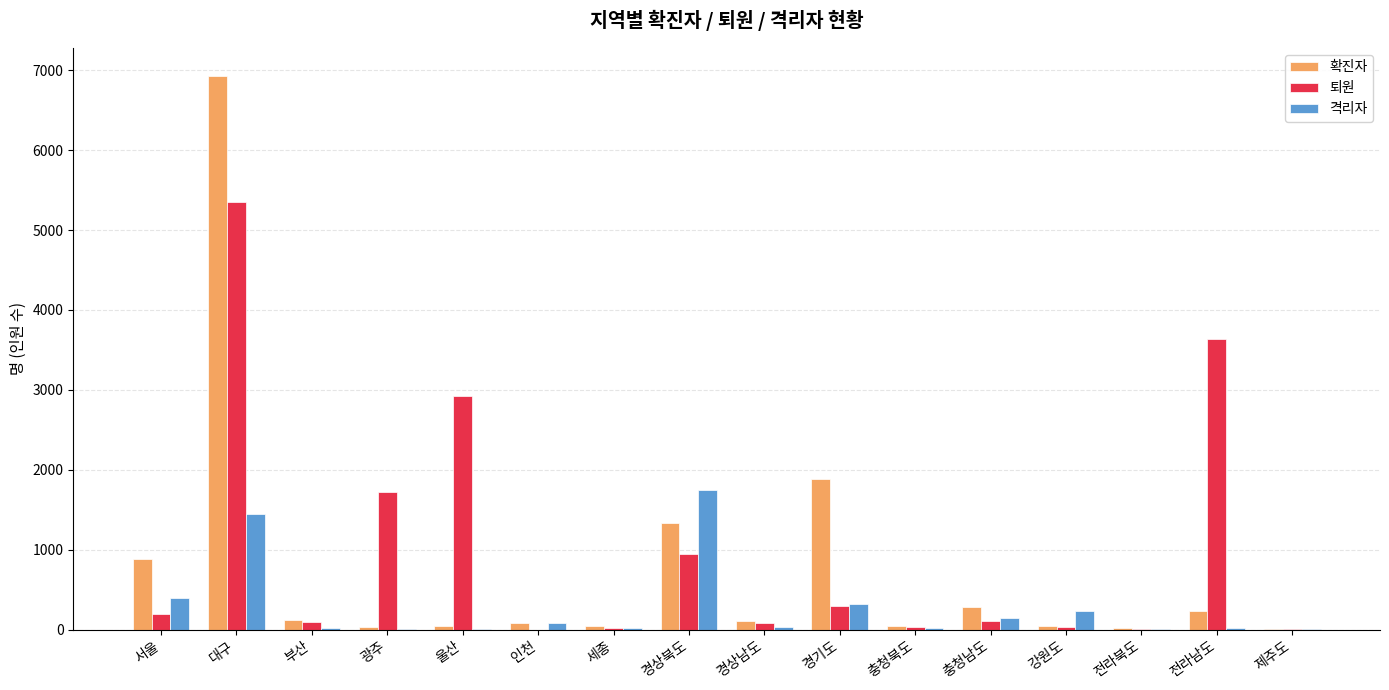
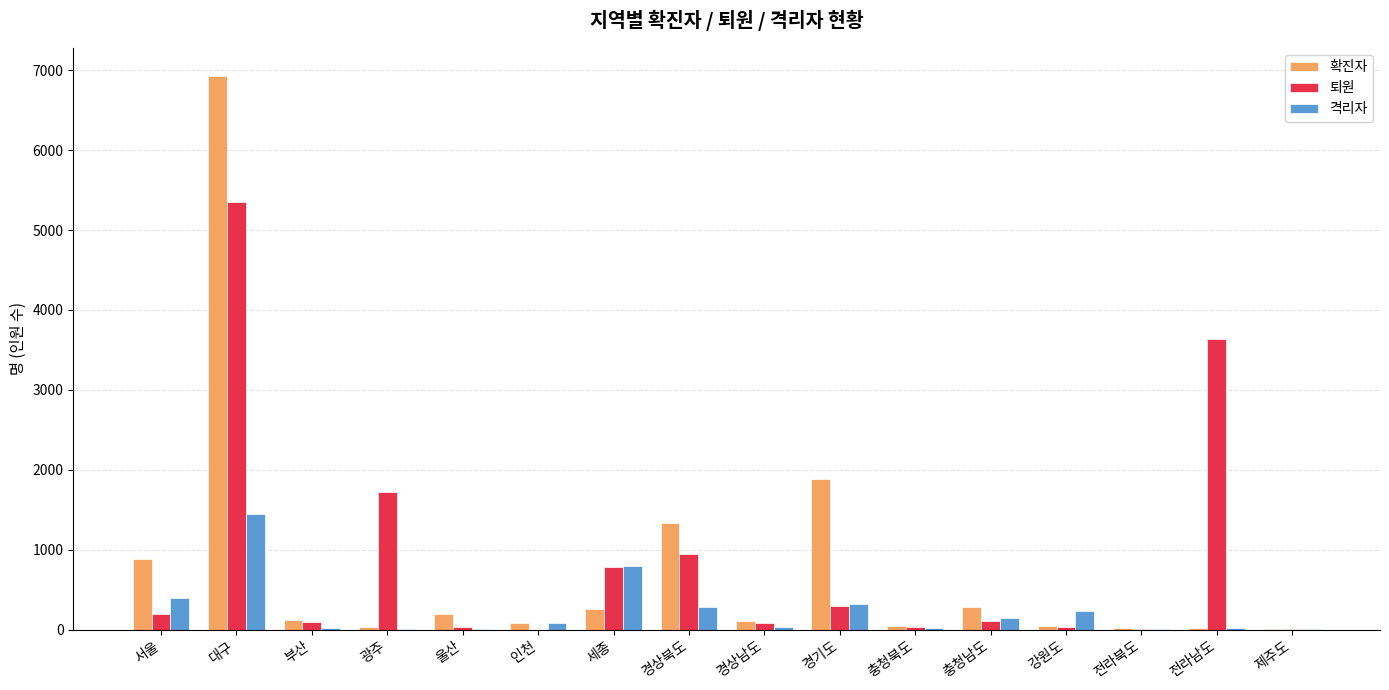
확진자, 울산: 0 -> 200
퇴원, 울산: 2900 -> 0
확진자, 세종: 0 -> 300
퇴원, 세종: 0 -> 800
격리자, 세종: 0 -> 800
격리자, 경상북도: 1700 -> 300
확진자, 전라남도: 200 -> 0
